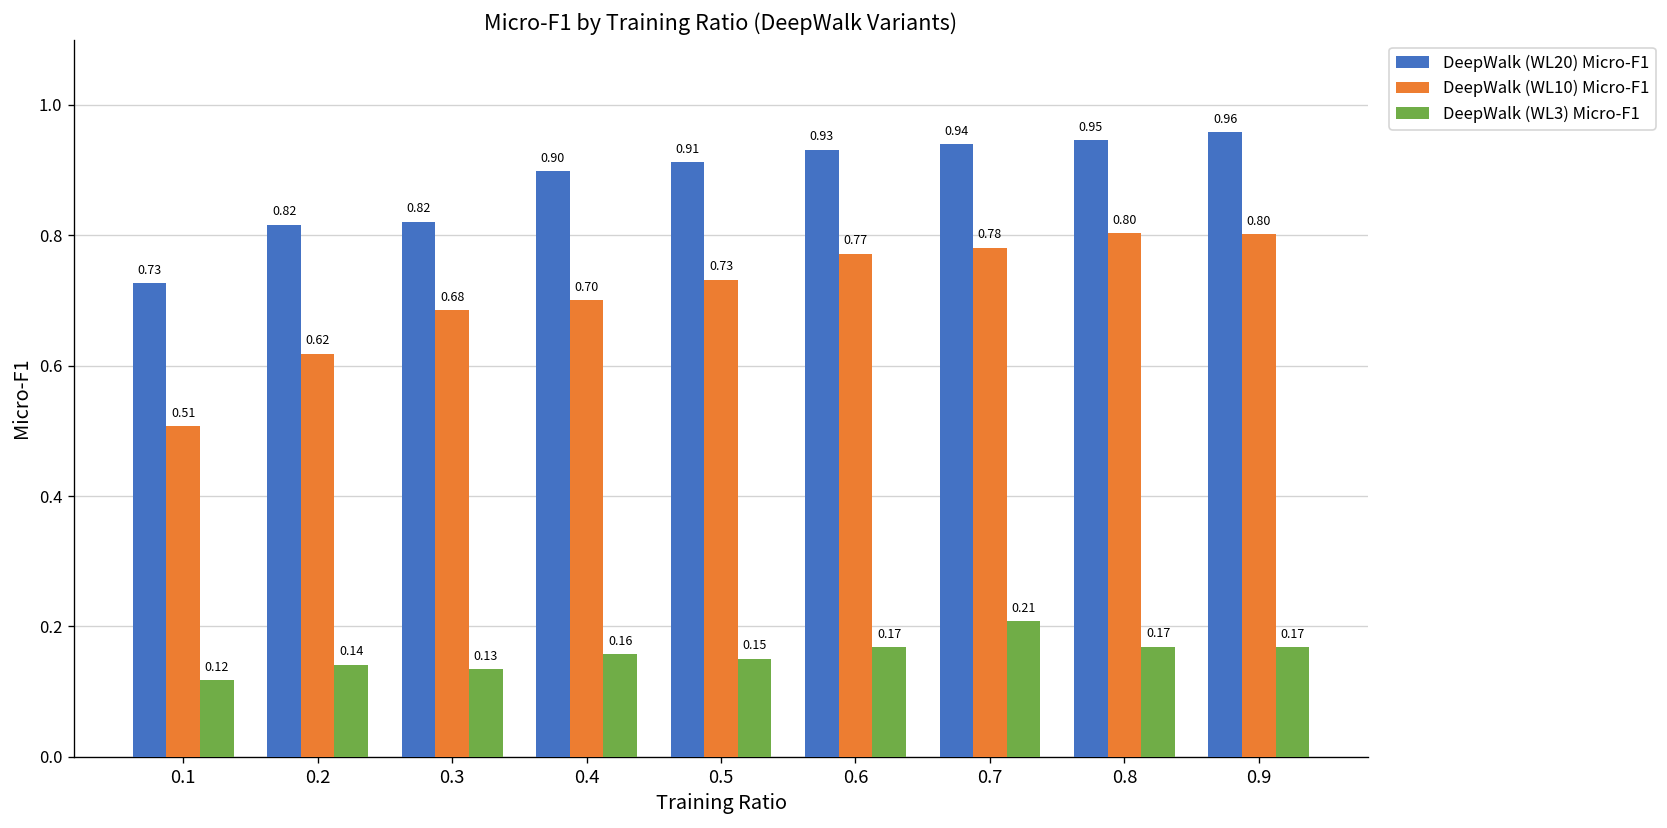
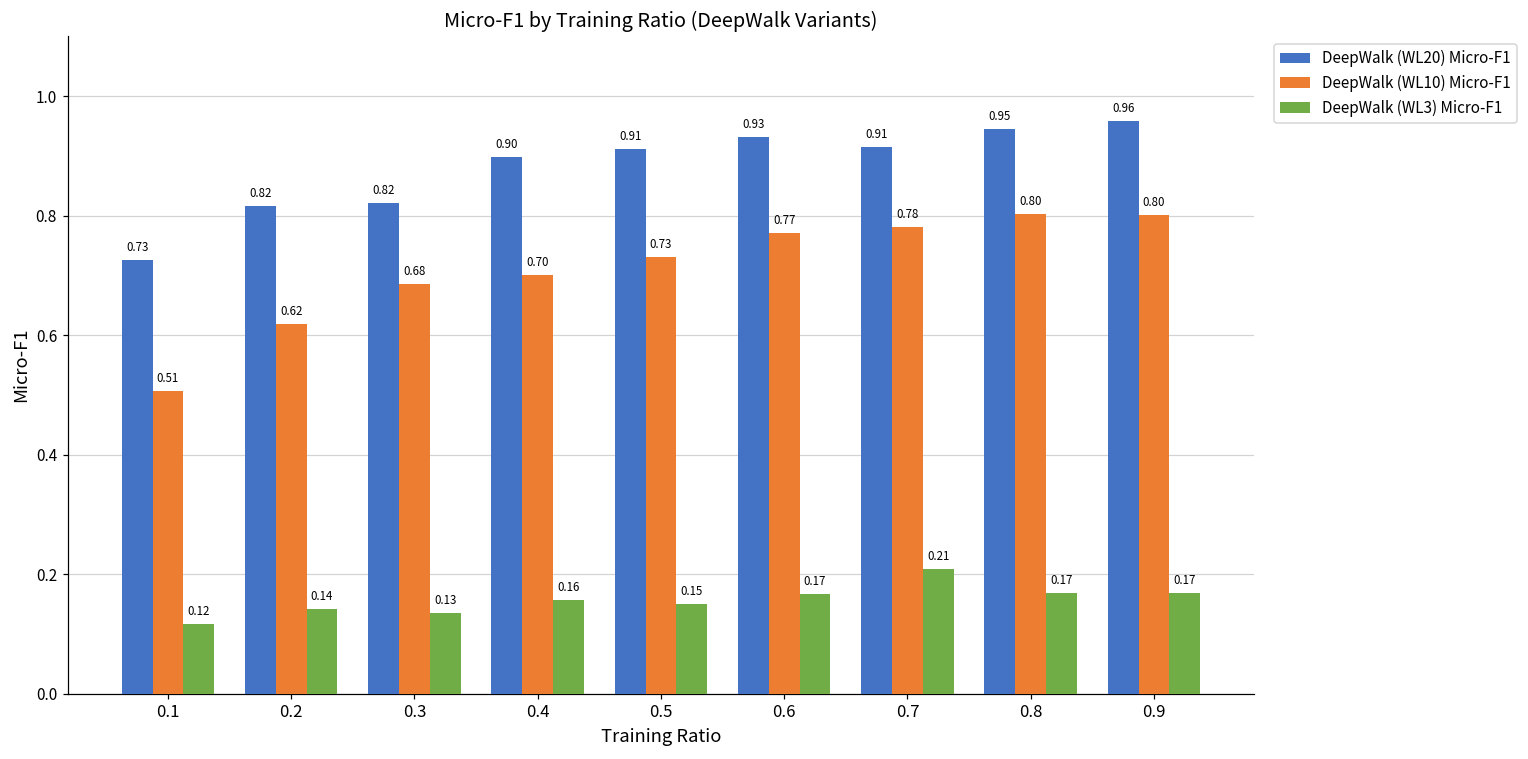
DeepWalk (WL20) Micro-F1, 0.7: 0.94 -> 0.91
